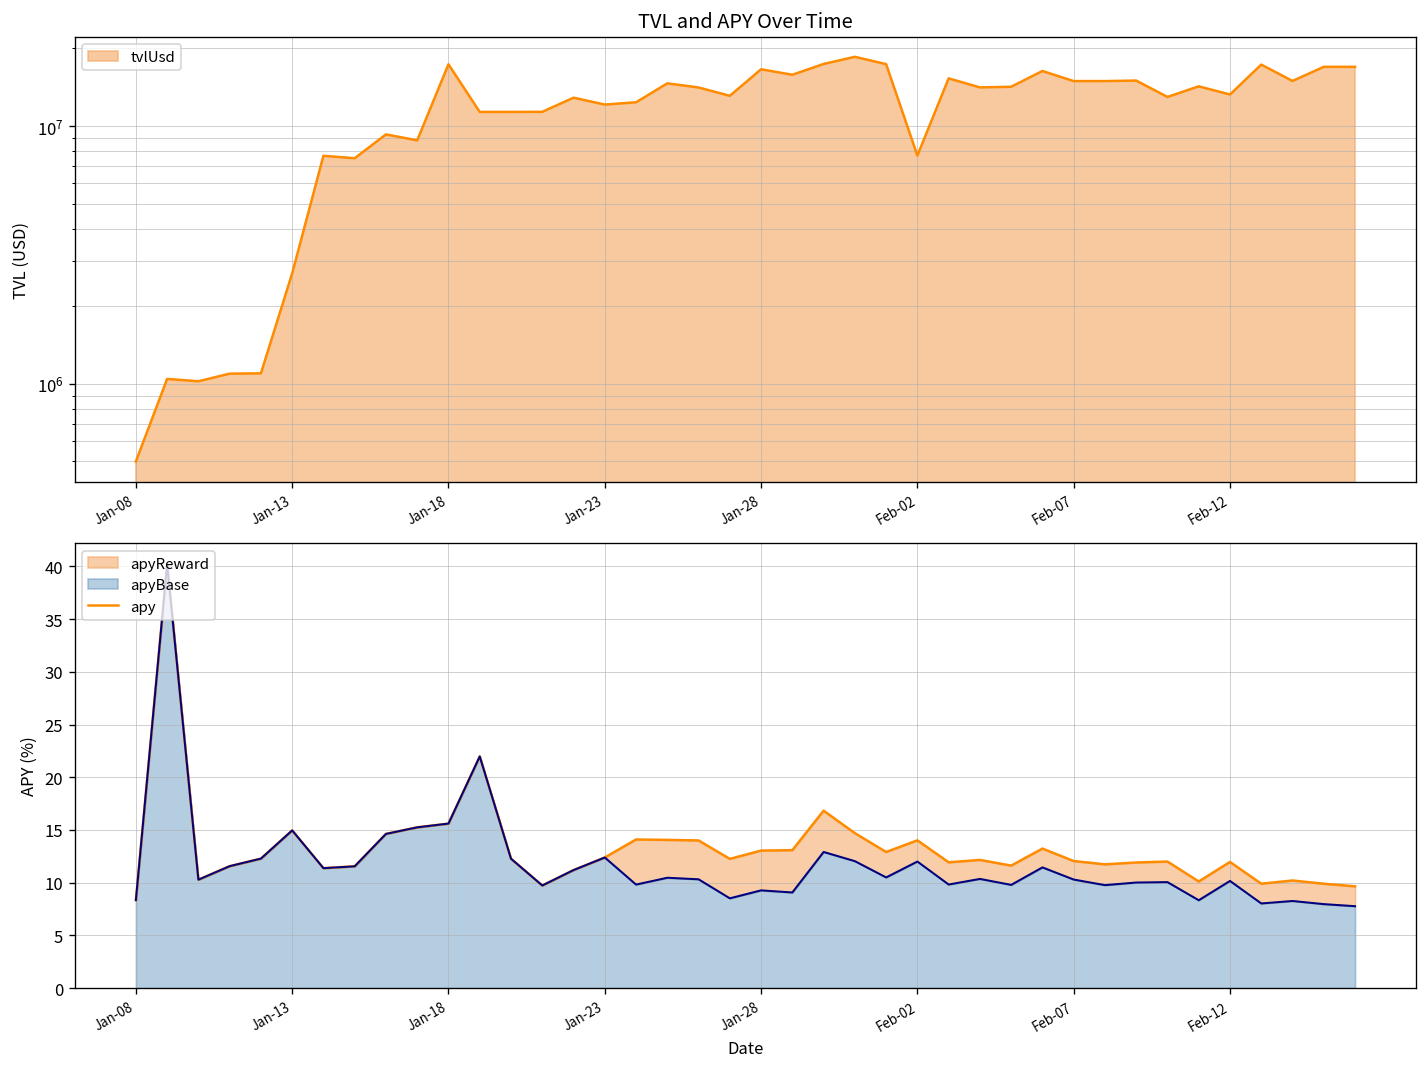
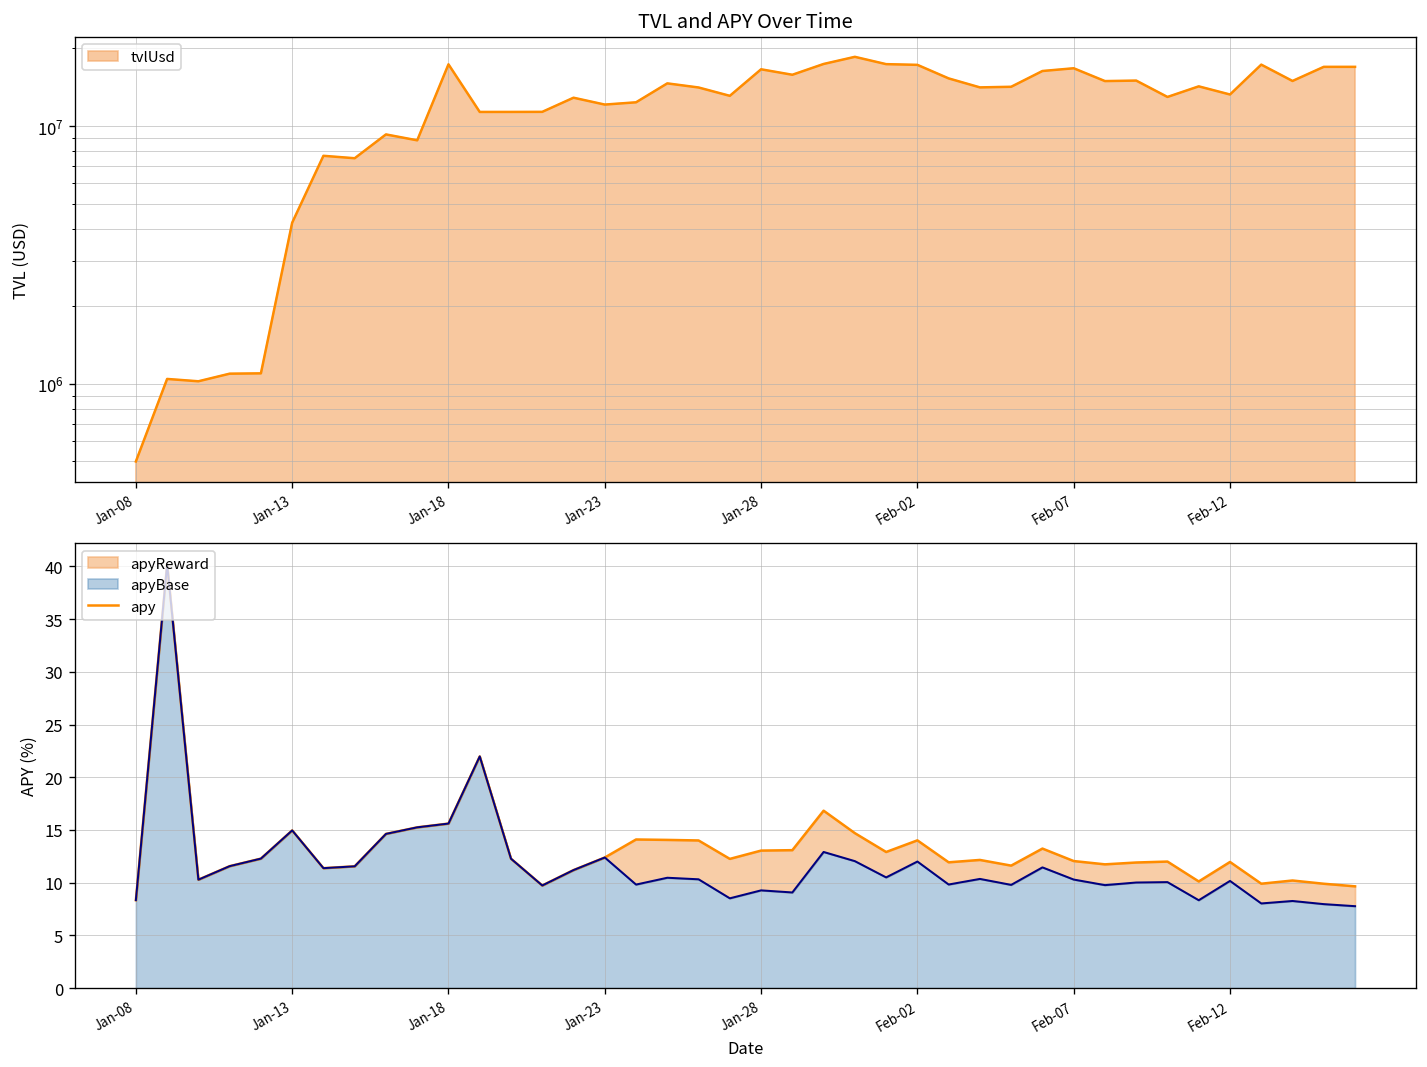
TVL and APY Over Time, Jan-13: 2700000 -> 4200000
TVL and APY Over Time, Feb-02: 7700000 -> 17000000
TVL and APY Over Time, Feb-07: 15000000 -> 17000000
